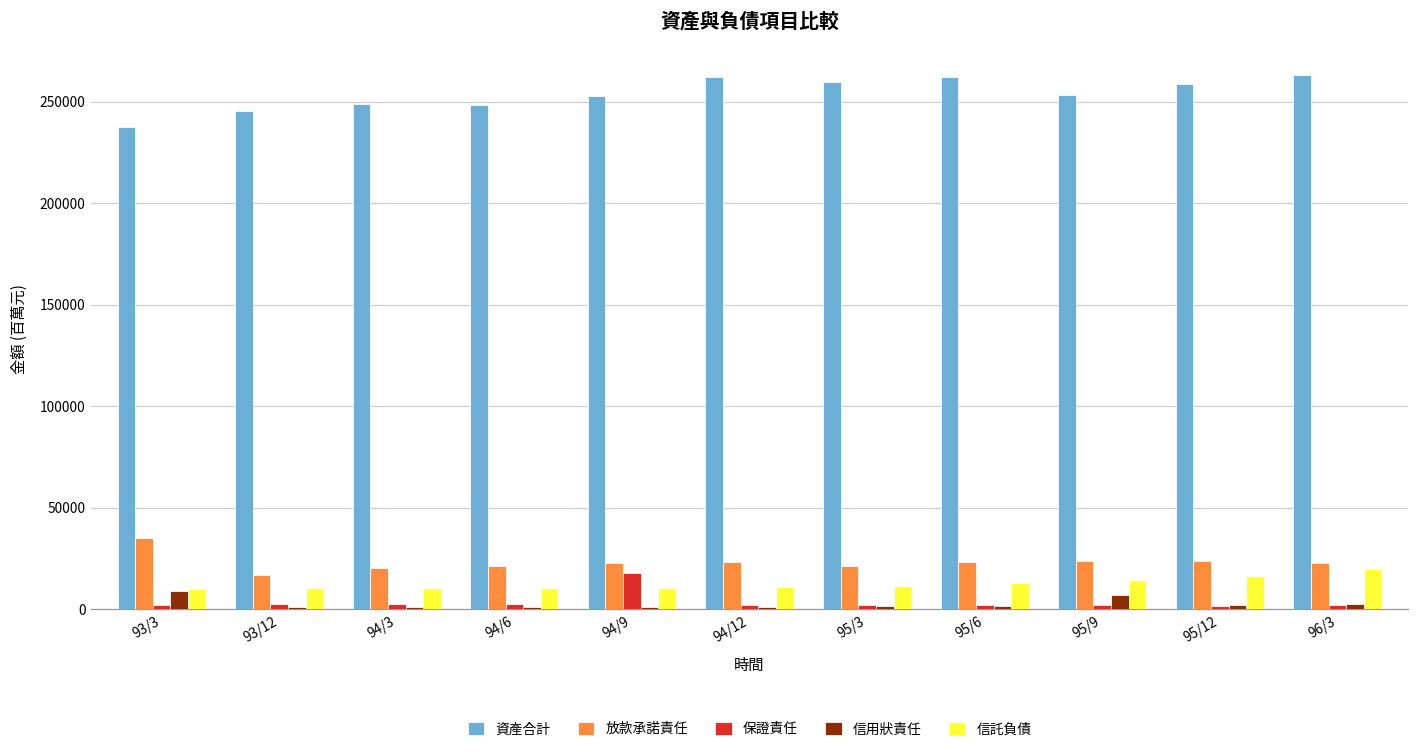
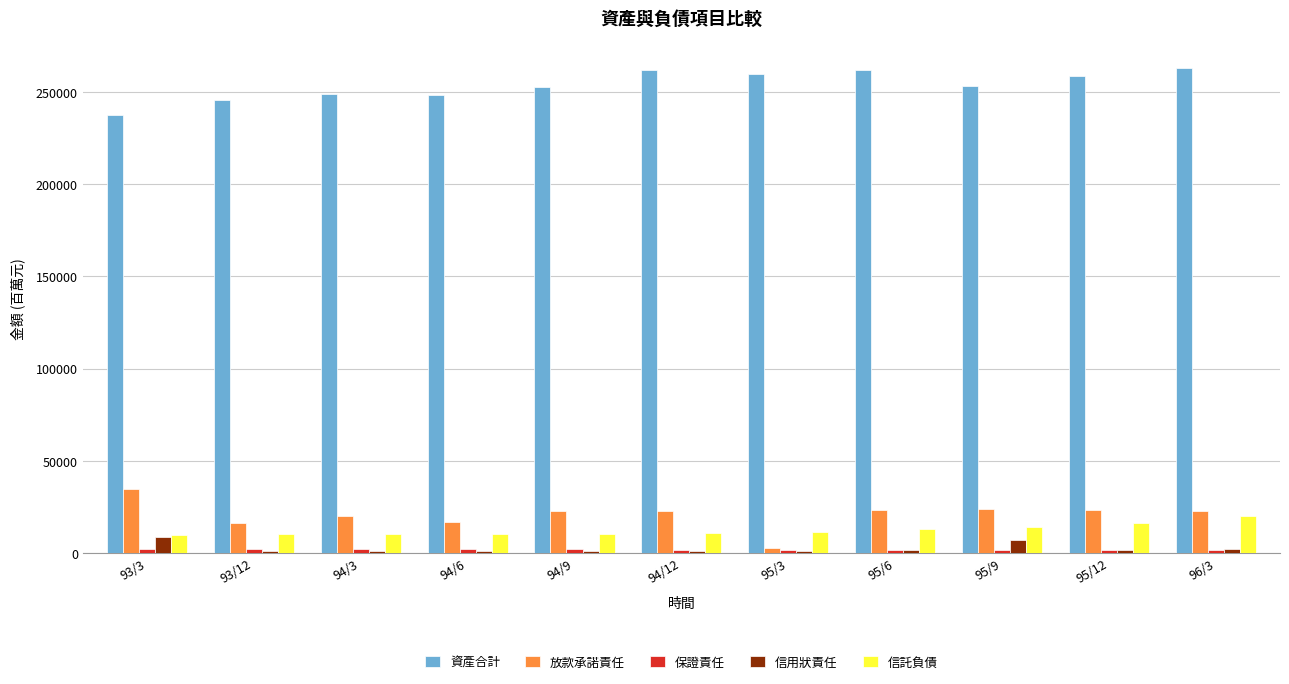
放款承諾責任, 94/6: 21000 -> 17000
保證責任, 94/9: 18000 -> 2000
放款承諾責任, 95/3: 21000 -> 3000
